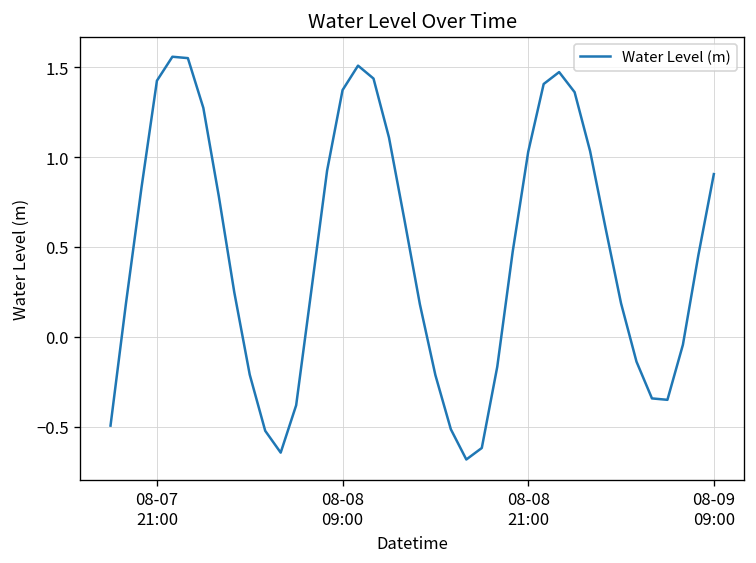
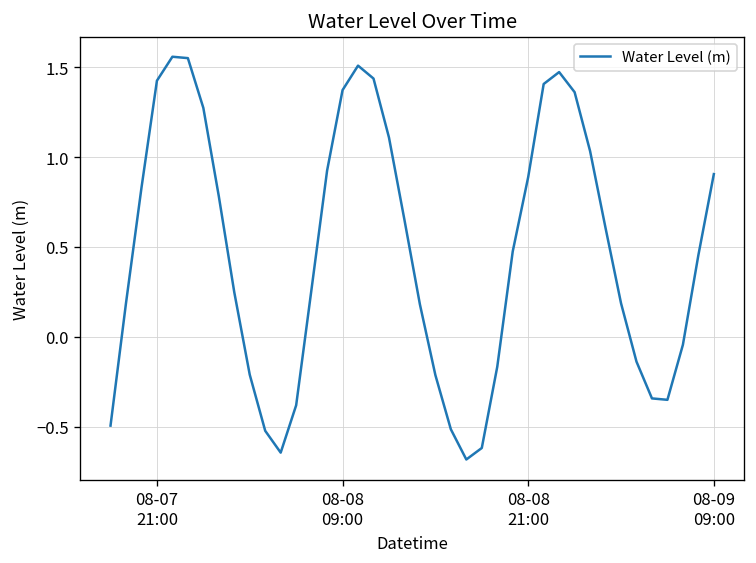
08-08 21:00: 1.03 -> 0.89
